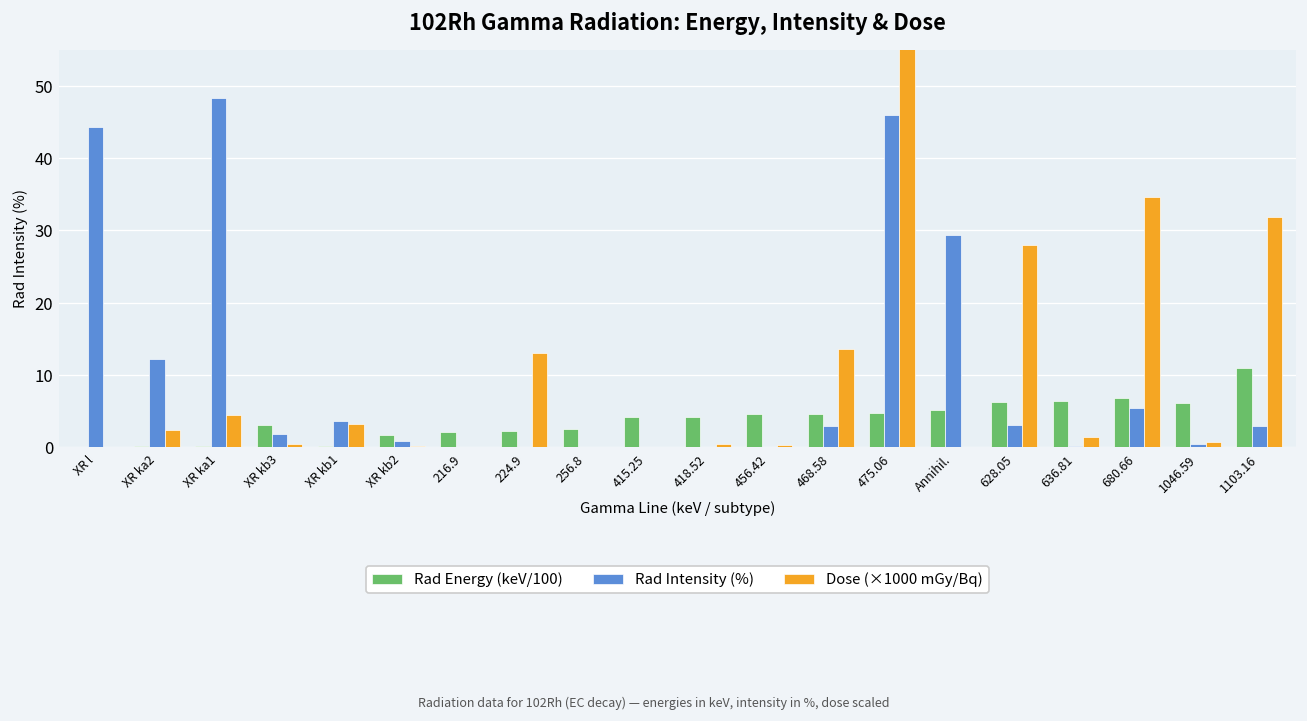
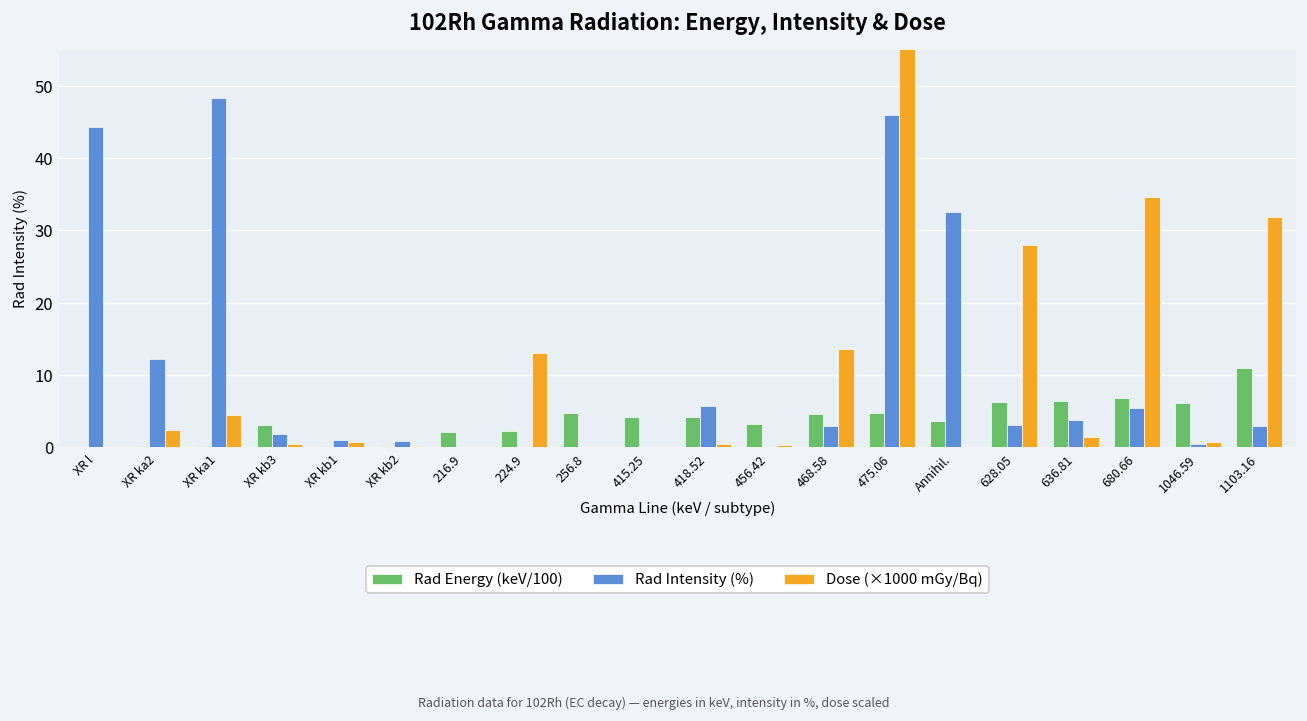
Rad Intensity (%), XR kb1: 4 -> 1
Dose (×1000 mGy/Bq), XR kb1: 3 -> 1
Rad Energy (keV/100), XR kb2: 2 -> 0
Rad Energy (keV/100), 256.8: 3 -> 5
Rad Intensity (%), 418.52: 0 -> 6
Rad Energy (keV/100), 456.42: 5 -> 3
Rad Energy (keV/100), Annihil.: 5 -> 4
Rad Intensity (%), Annihil.: 29 -> 33
Rad Intensity (%), 636.81: 0 -> 4
